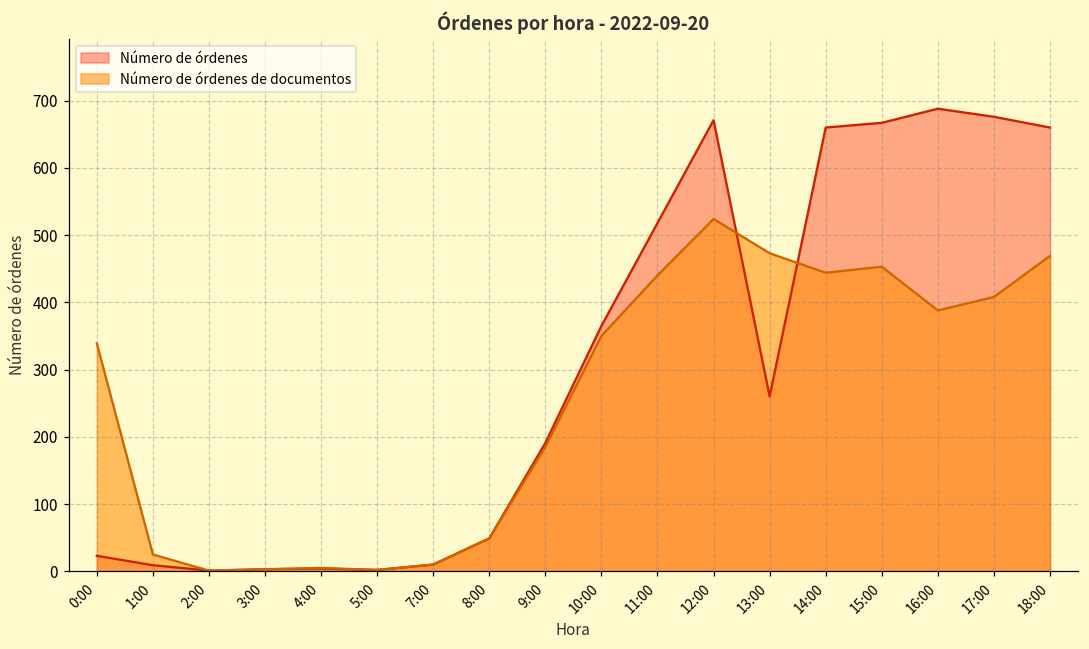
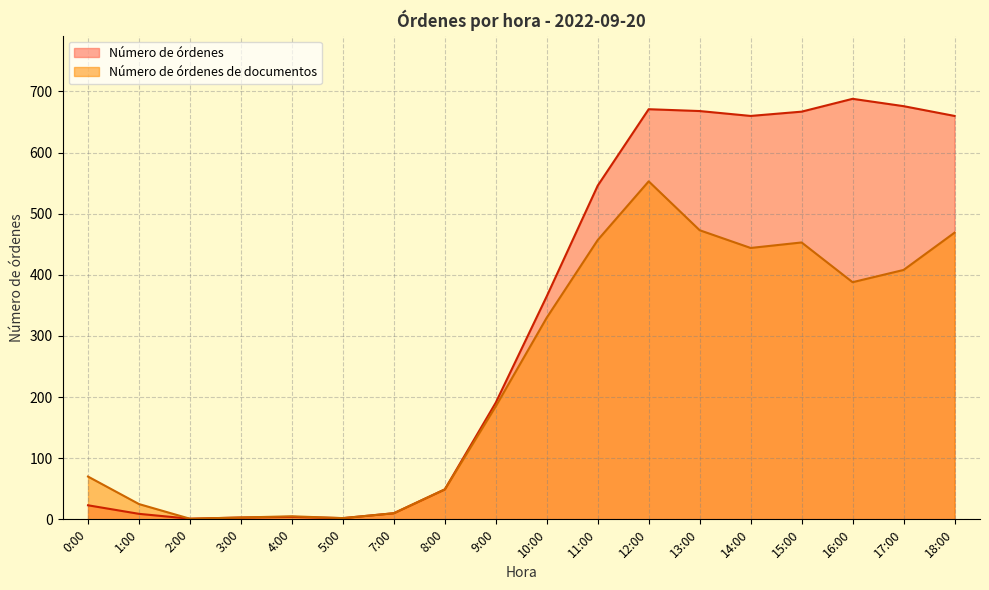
Número de órdenes de documentos, 0:00: 340 -> 70
Número de órdenes de documentos, 10:00: 350 -> 330
Número de órdenes, 11:00: 520 -> 550
Número de órdenes de documentos, 11:00: 440 -> 460
Número de órdenes de documentos, 12:00: 520 -> 550
Número de órdenes, 13:00: 260 -> 670
